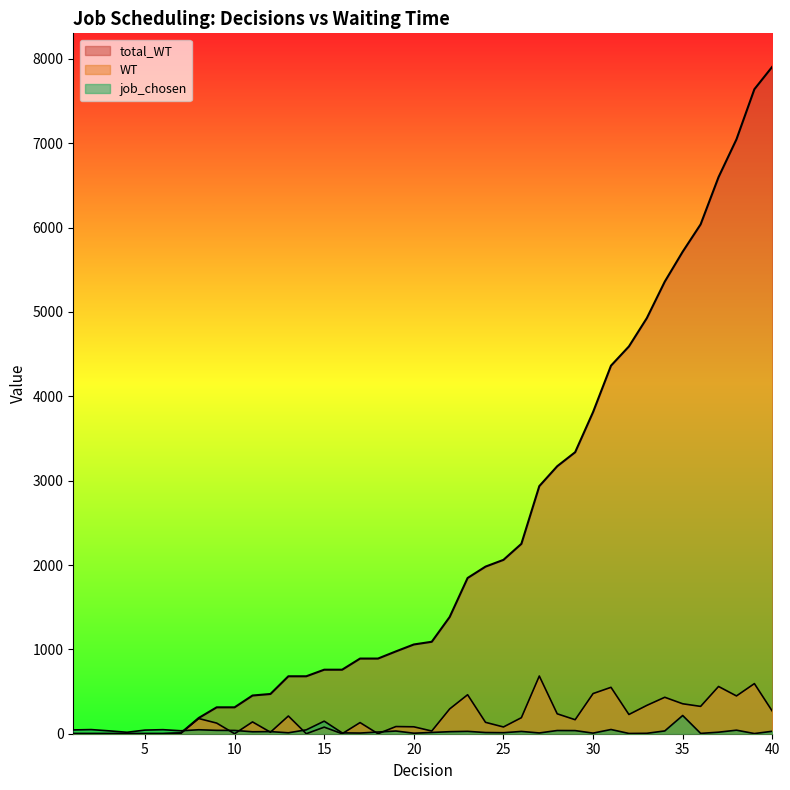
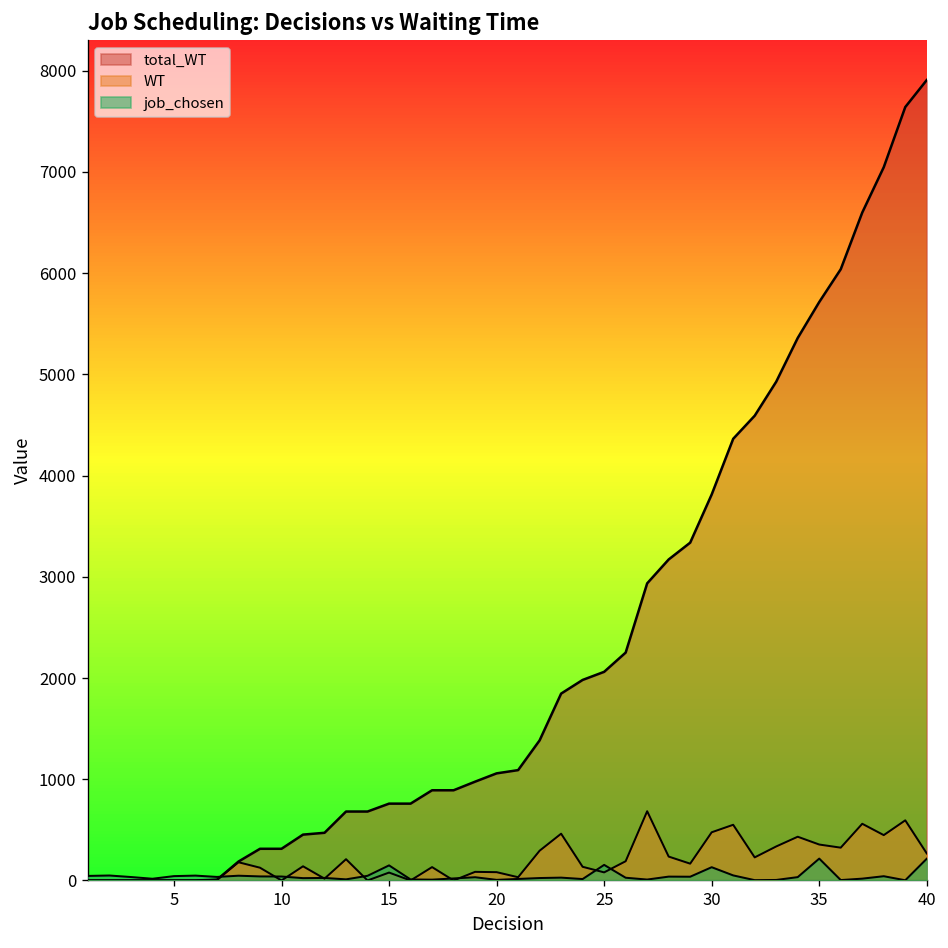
job_chosen, 25: 0 -> 200
job_chosen, 30: 0 -> 100
job_chosen, 40: 0 -> 200
